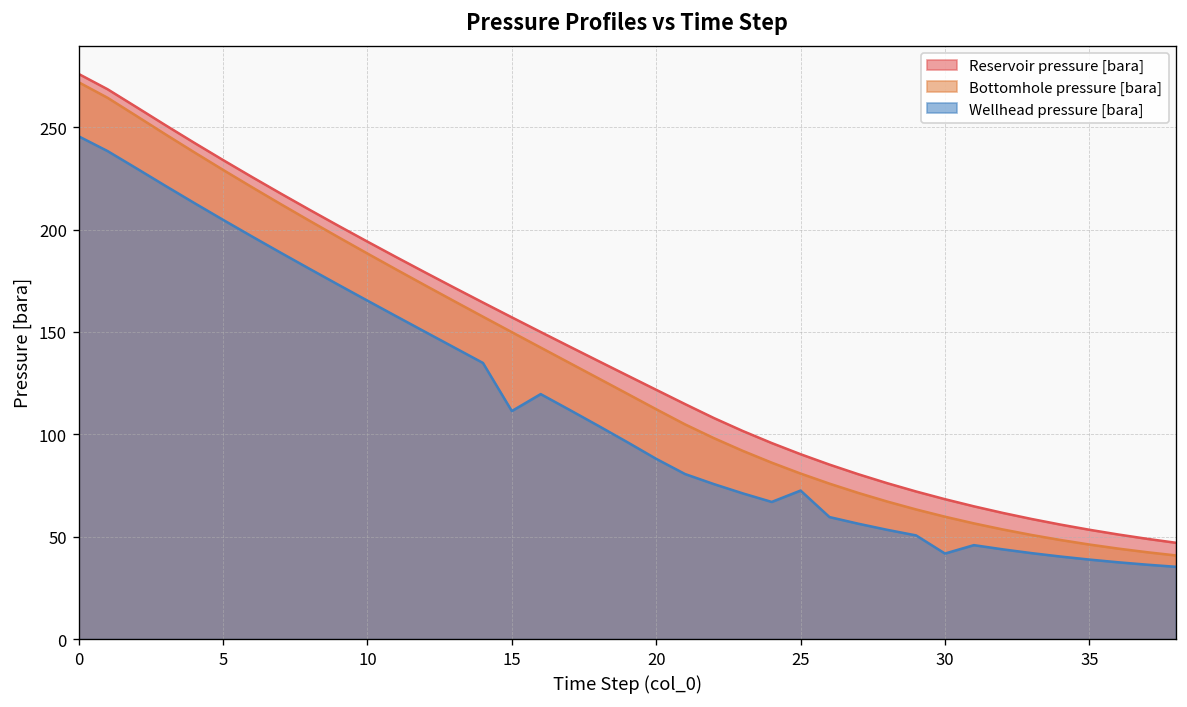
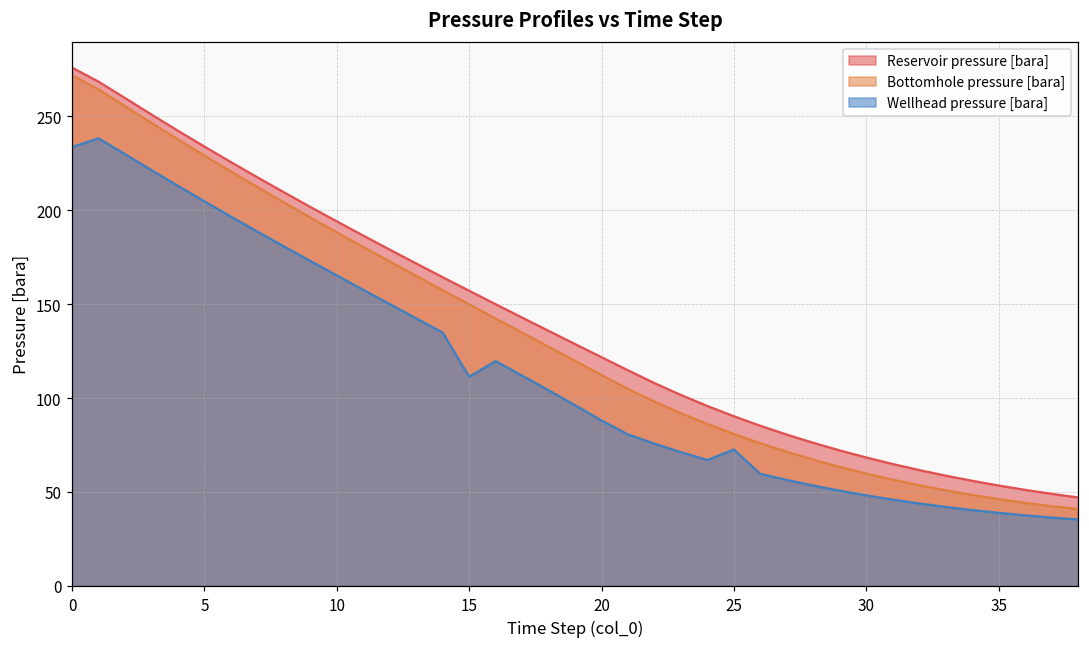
Wellhead pressure [bara], 0: 246 -> 234
Wellhead pressure [bara], 30: 42 -> 48
